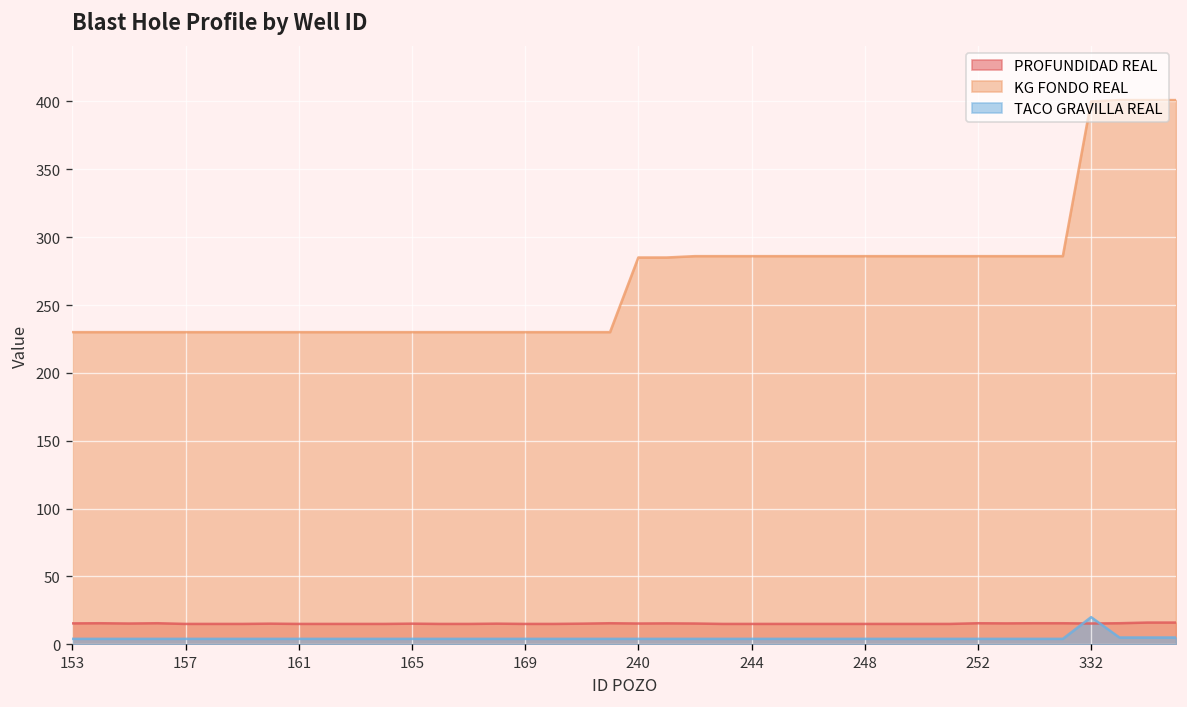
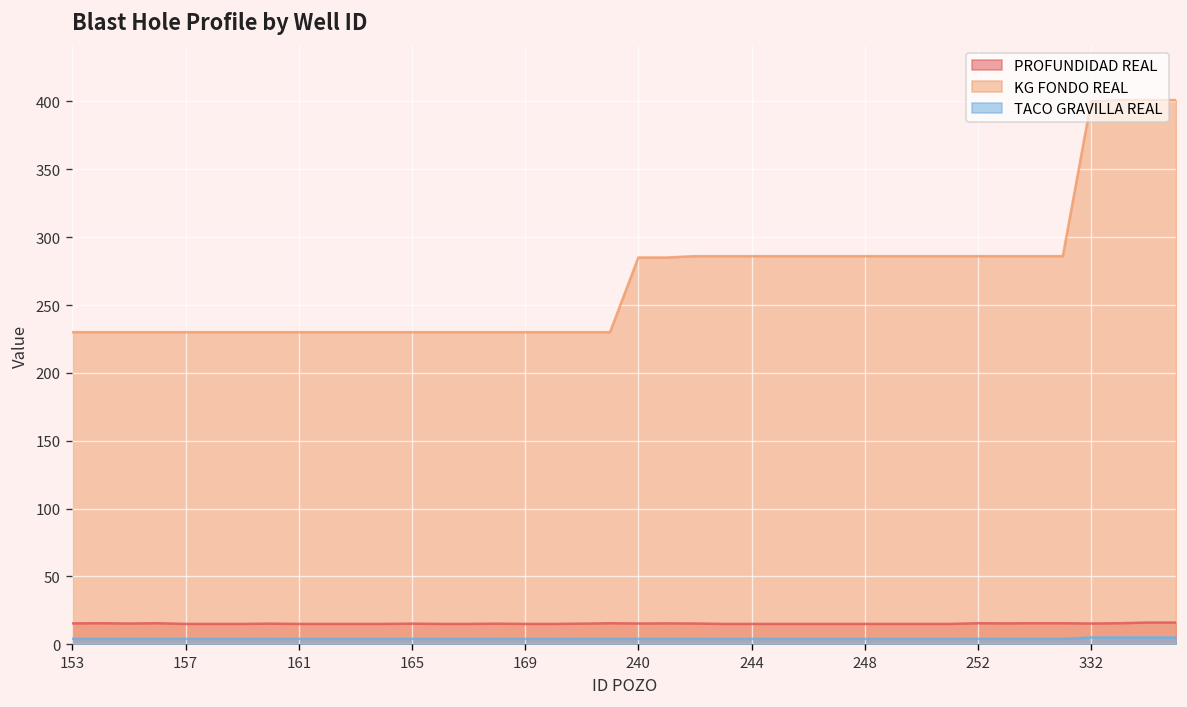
TACO GRAVILLA REAL, 332: 20 -> 5
